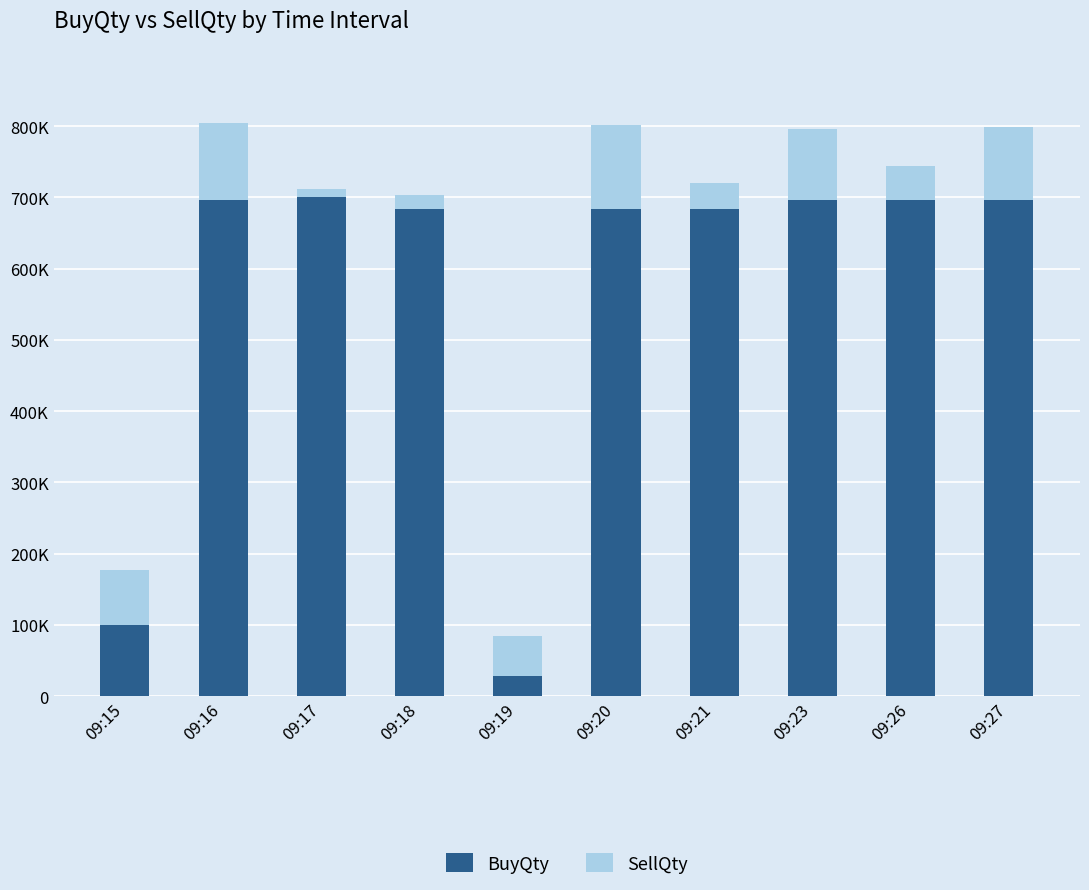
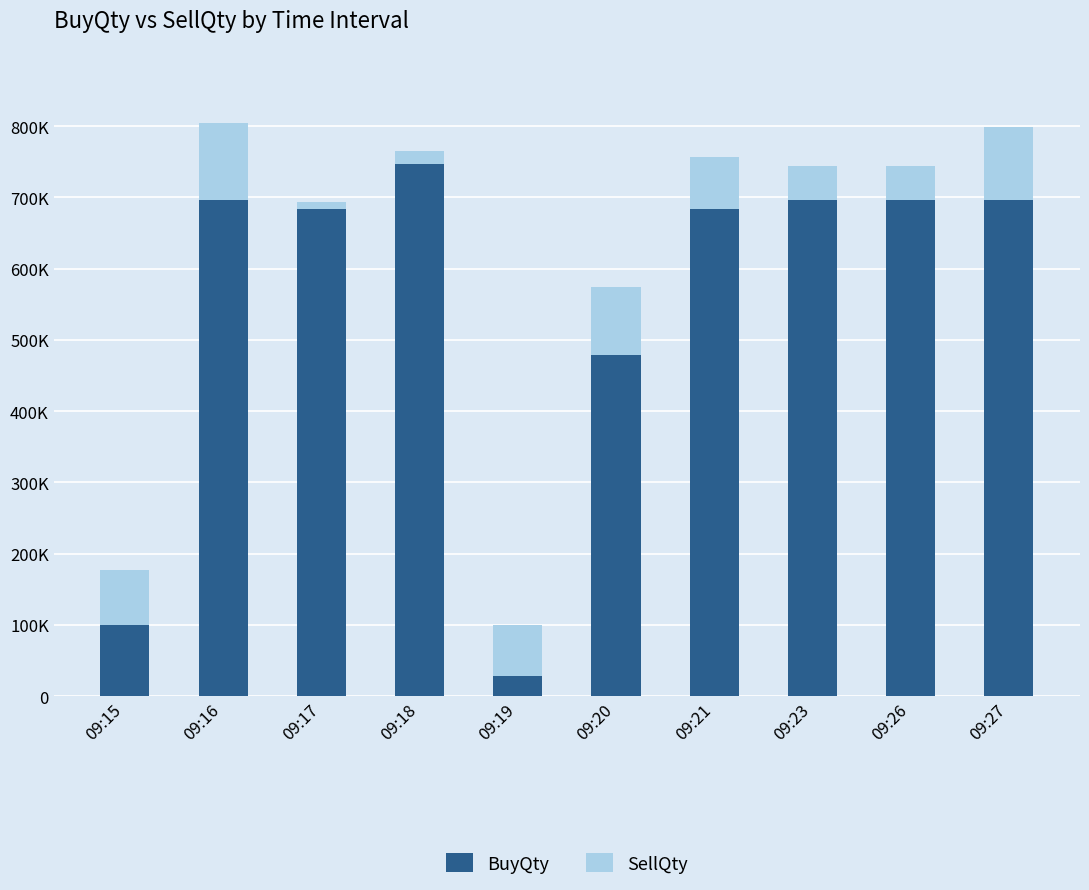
BuyQty, 09:17: 700000 -> 680000
BuyQty, 09:18: 680000 -> 750000
SellQty, 09:19: 60000 -> 70000
BuyQty, 09:20: 680000 -> 480000
SellQty, 09:20: 120000 -> 100000
SellQty, 09:21: 40000 -> 70000
SellQty, 09:23: 100000 -> 50000
